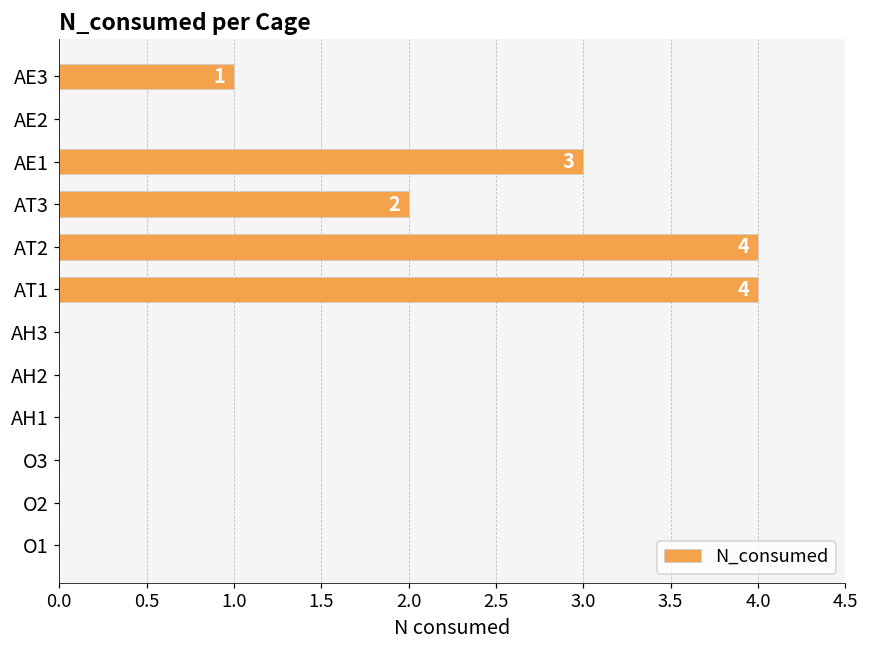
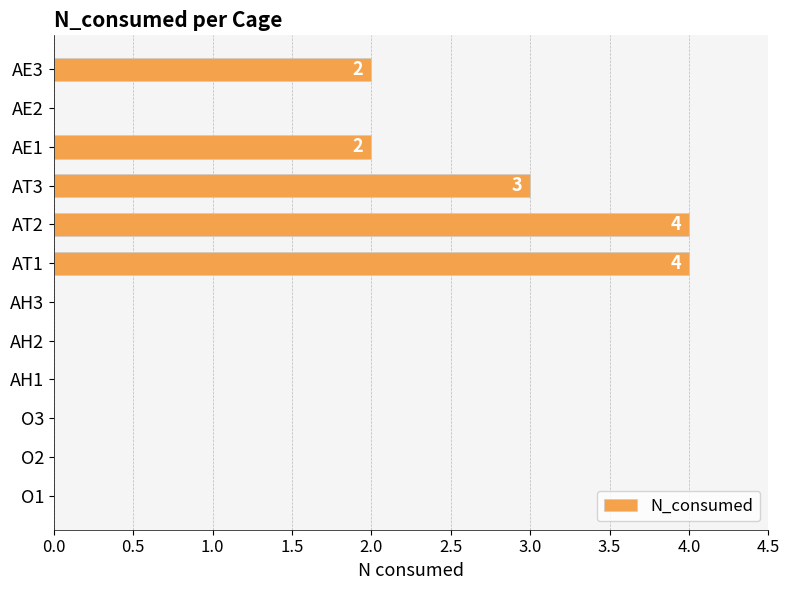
AE3: 1 -> 2
AE1: 3 -> 2
AT3: 2 -> 3
